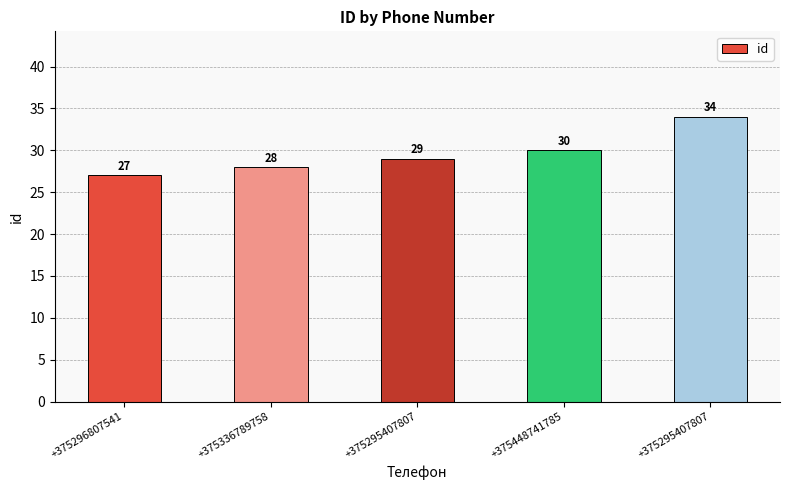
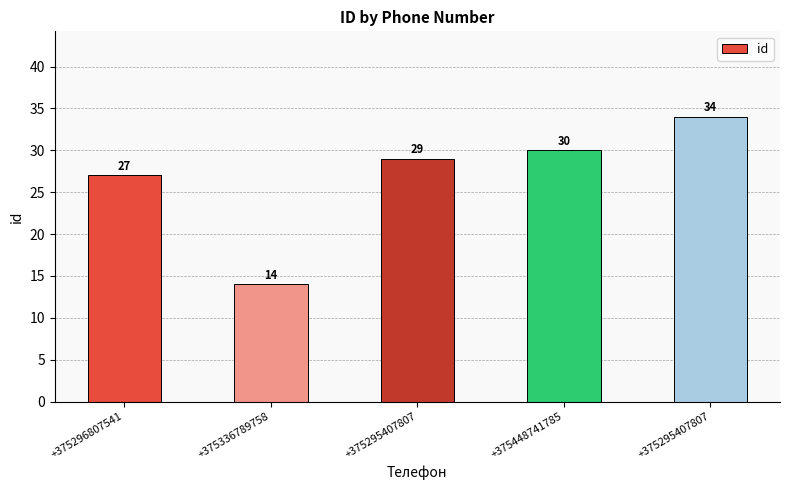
+375336789758: 28 -> 14
